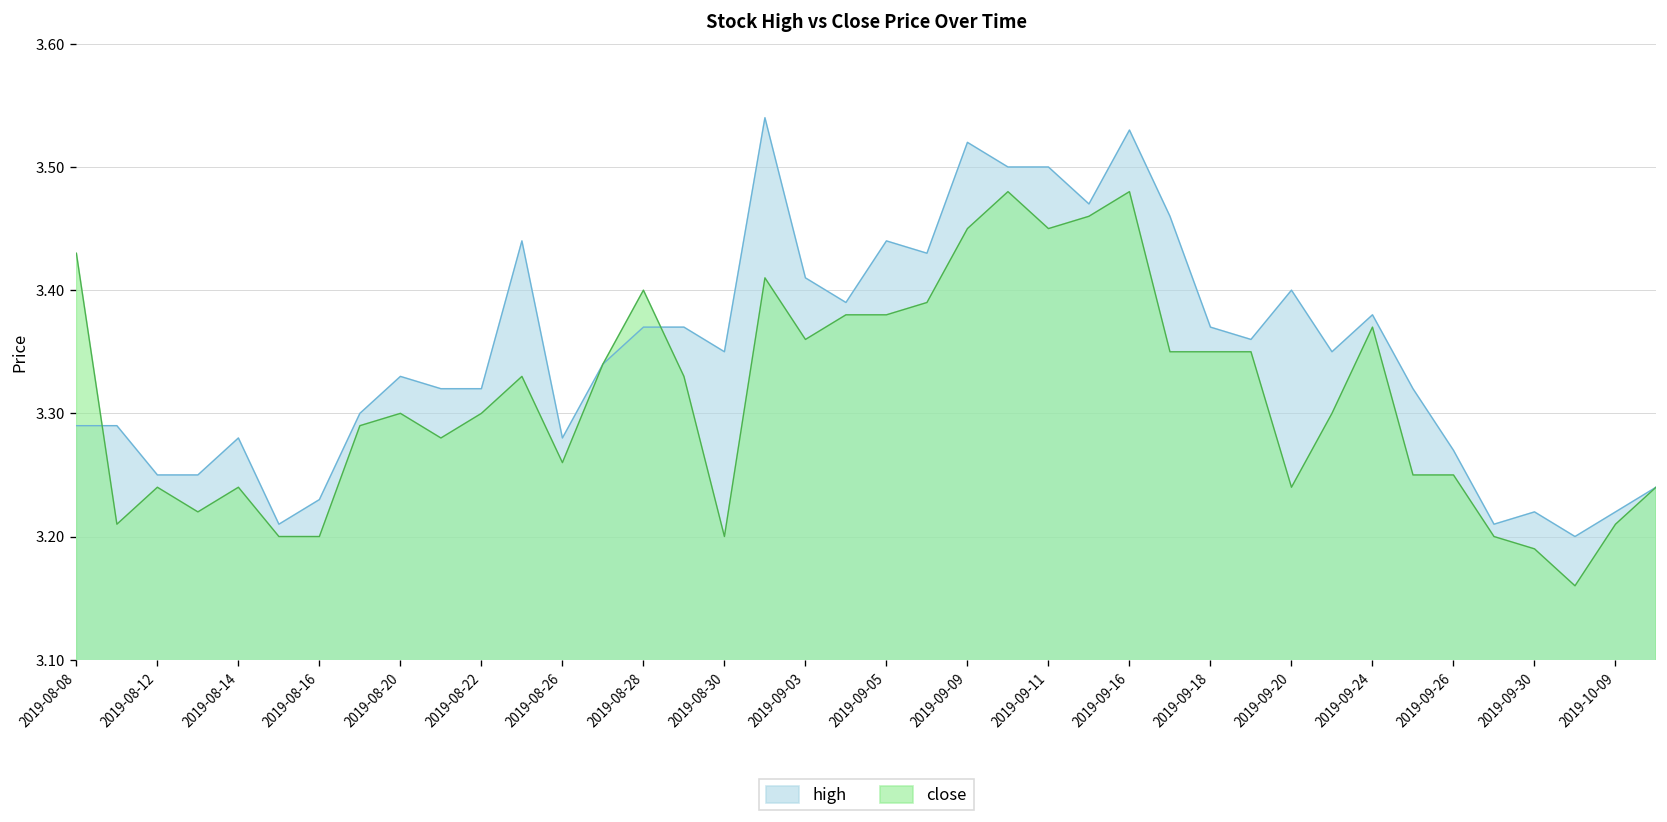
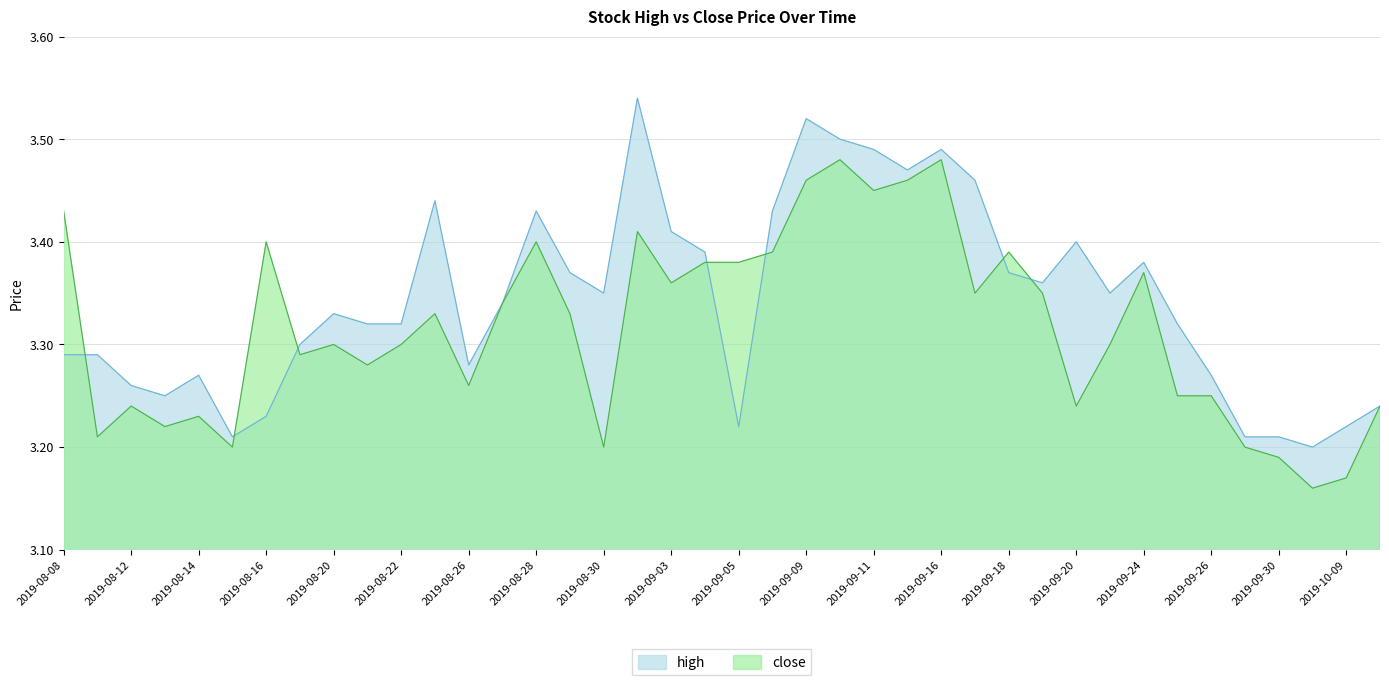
high, 2019-08-12: 3.25 -> 3.26
high, 2019-08-14: 3.28 -> 3.27
close, 2019-08-14: 3.24 -> 3.23
close, 2019-08-16: 3.2 -> 3.4
high, 2019-08-28: 3.37 -> 3.43
high, 2019-09-05: 3.44 -> 3.22
close, 2019-09-09: 3.45 -> 3.46
high, 2019-09-11: 3.50 -> 3.49
high, 2019-09-16: 3.53 -> 3.49
close, 2019-09-18: 3.35 -> 3.39
high, 2019-09-30: 3.22 -> 3.21
close, 2019-10-09: 3.21 -> 3.17
